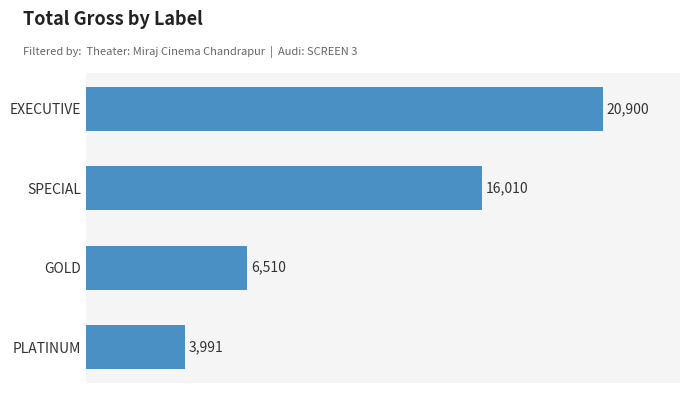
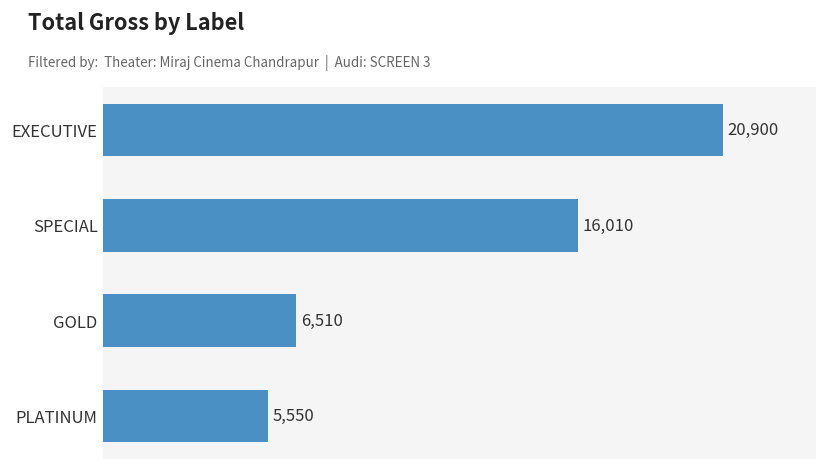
PLATINUM: 3,991 -> 5,550
